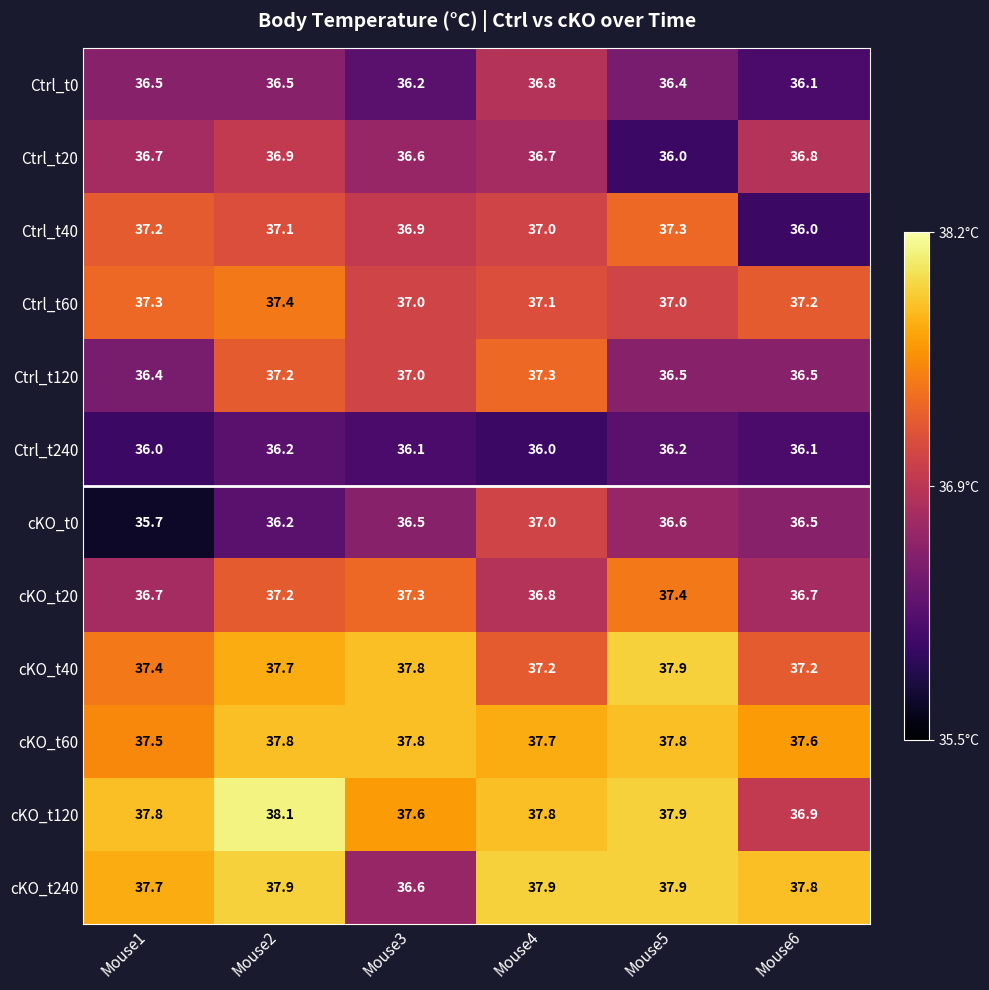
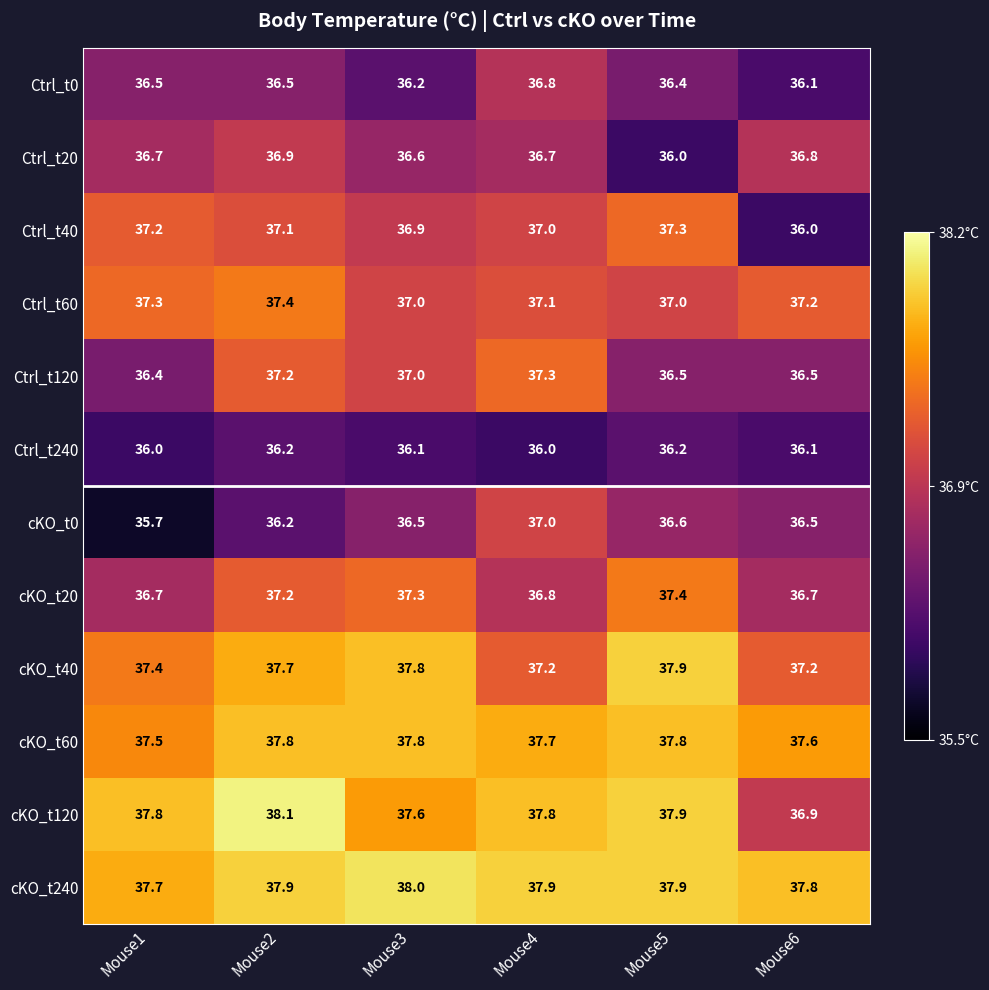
cKO_t240, Mouse3: 36.6 -> 38.0
